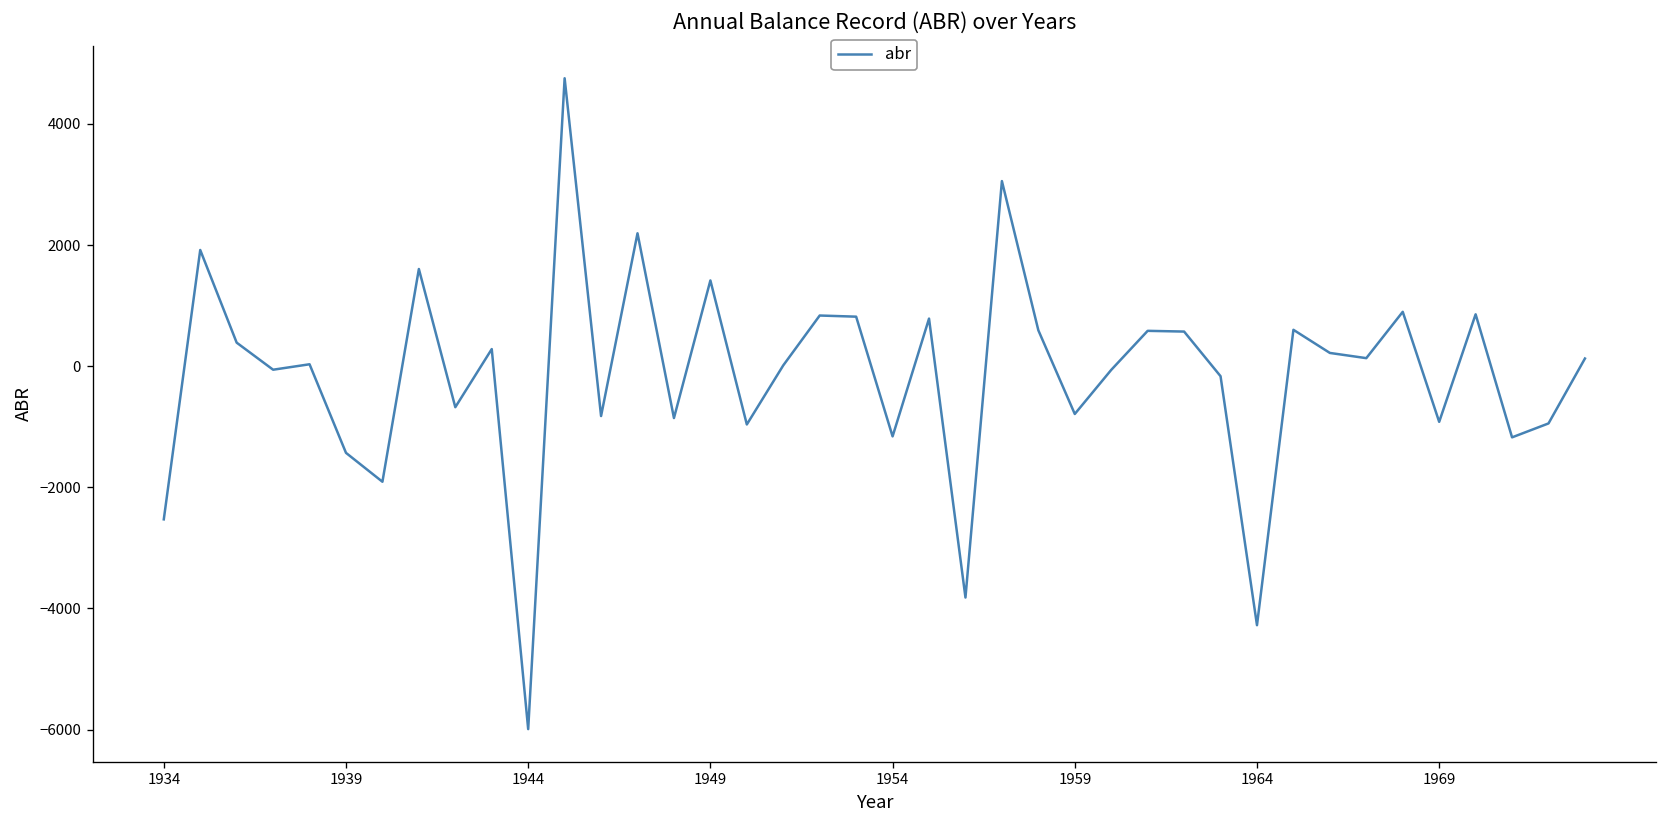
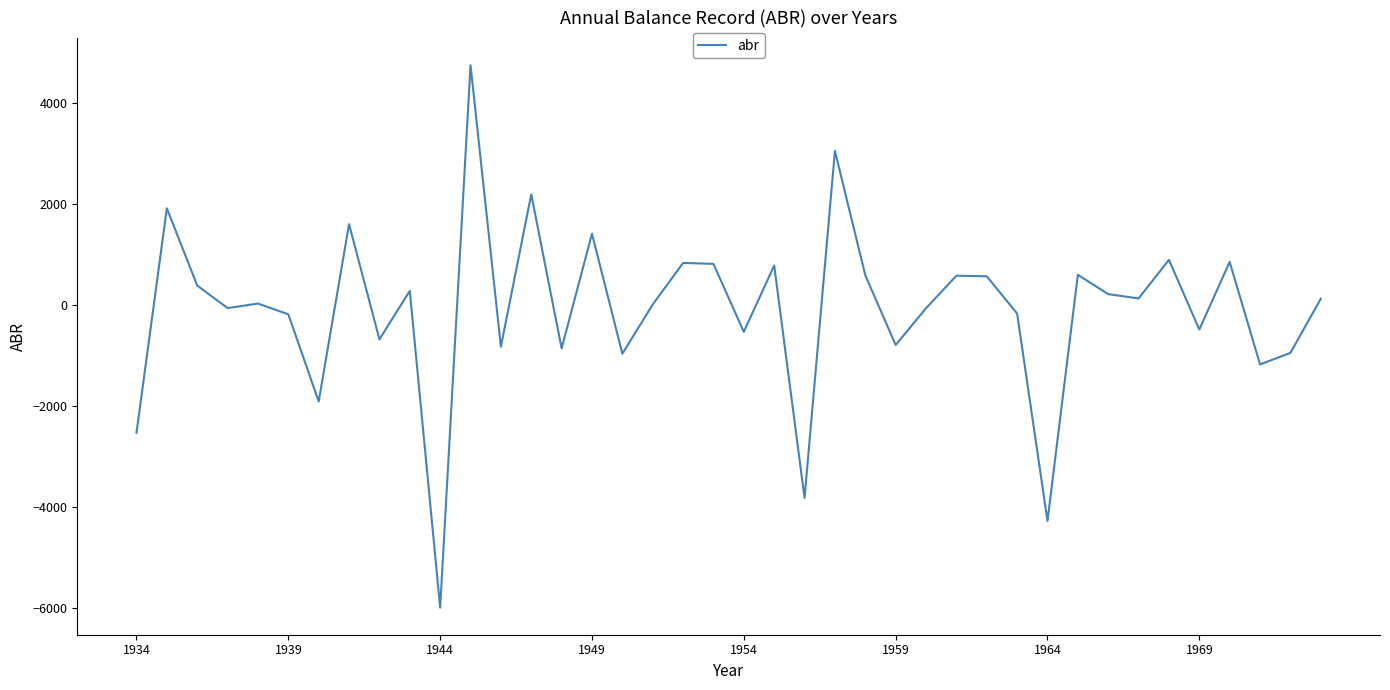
1939: -1400 -> -200
1954: -1200 -> -500
1969: -900 -> -500
